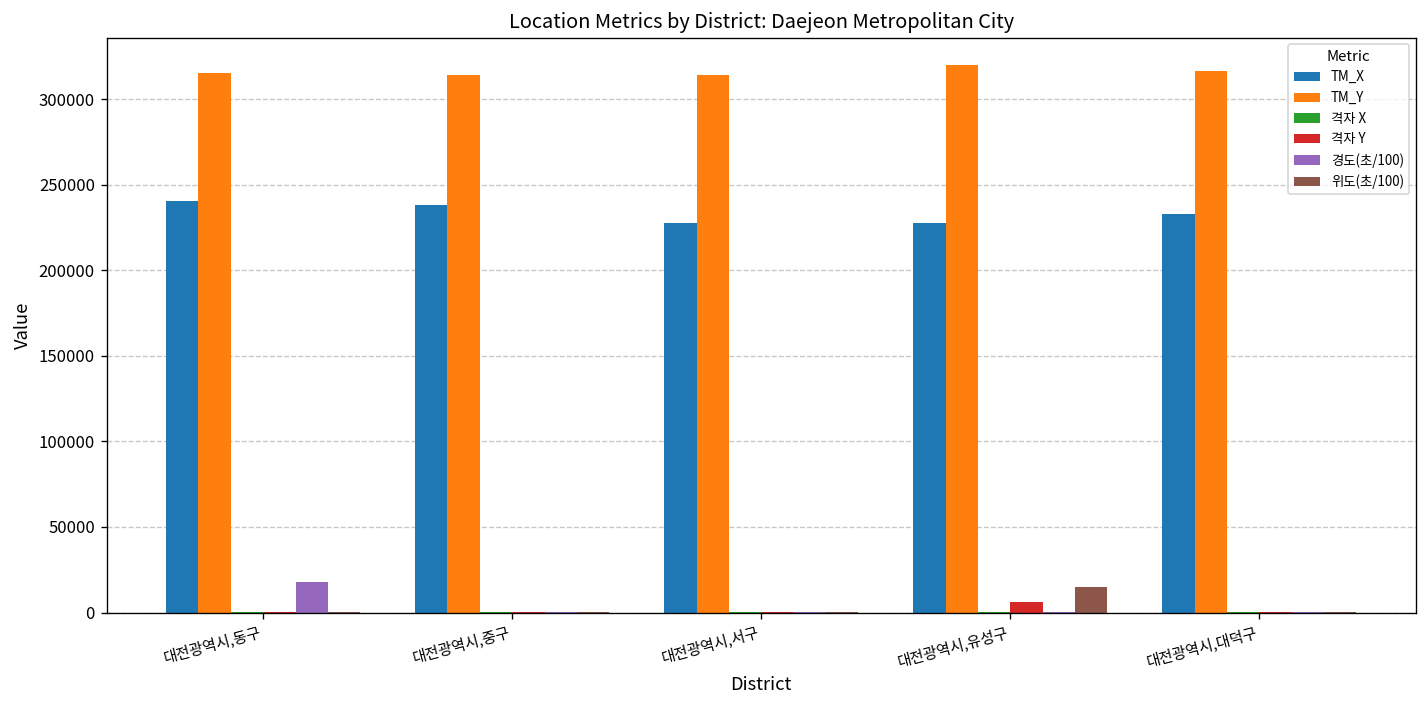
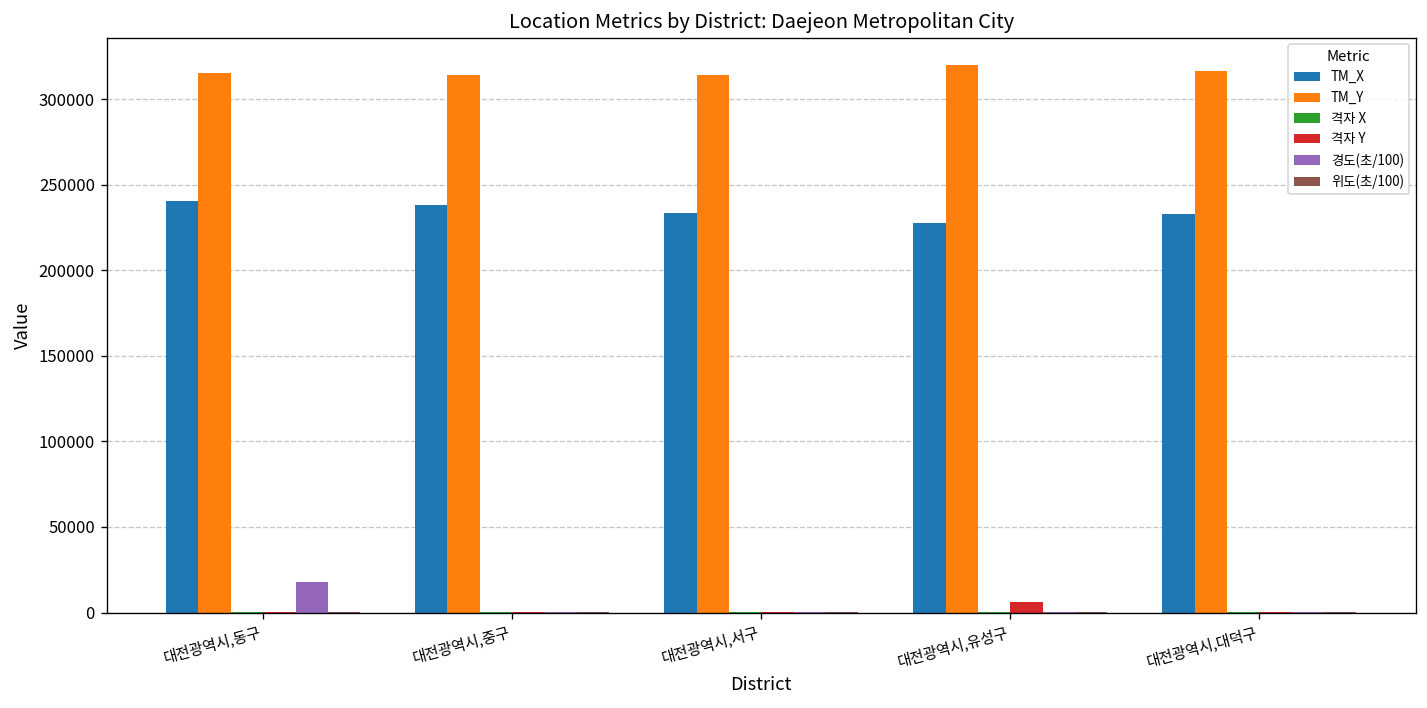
TM_X, 대전광역시,서구: 227000 -> 234000
위도(초/100), 대전광역시,유성구: 15000 -> 0
